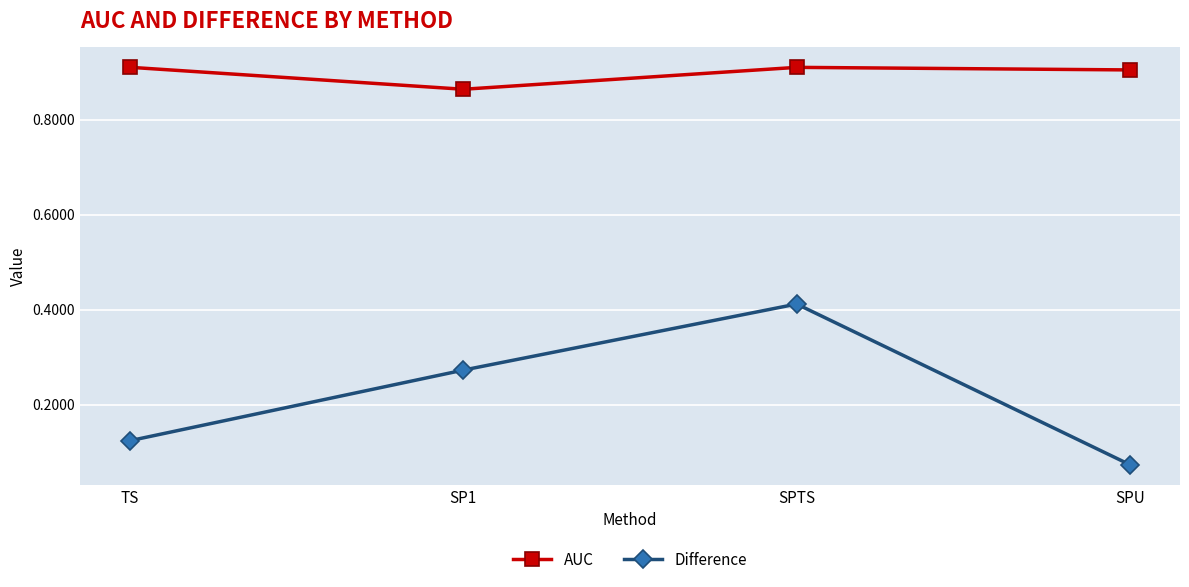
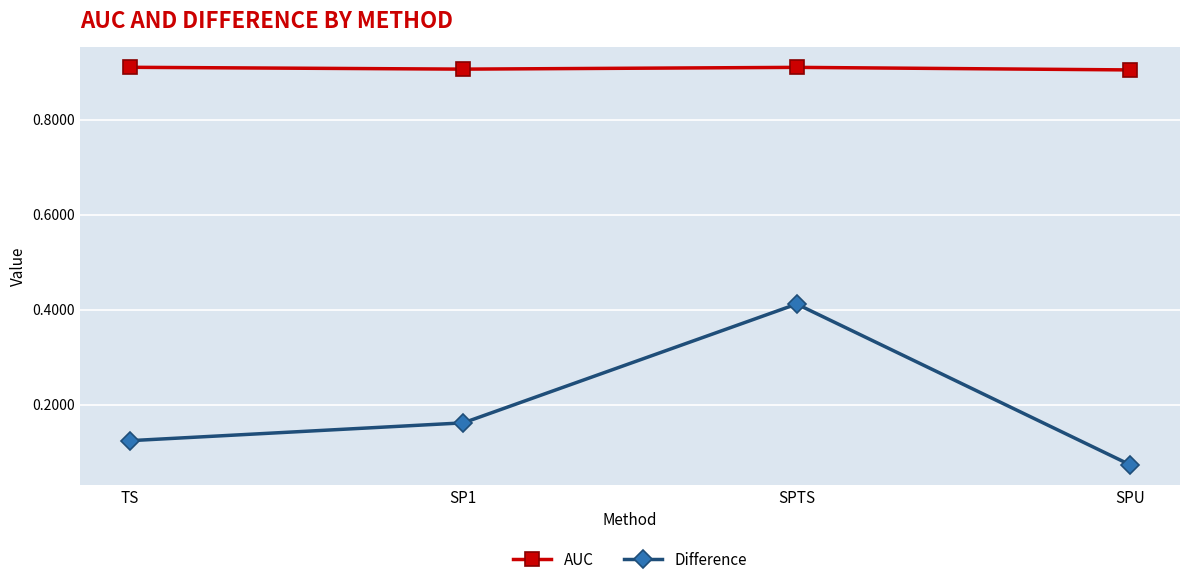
AUC, SP1: 0.86 -> 0.91
Difference, SP1: 0.27 -> 0.16
